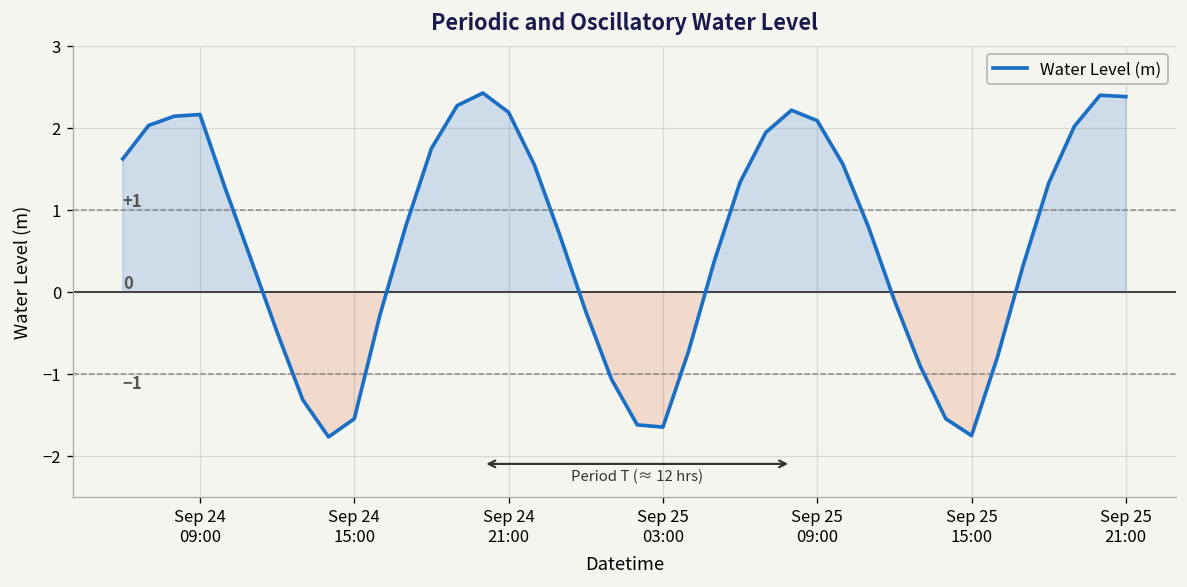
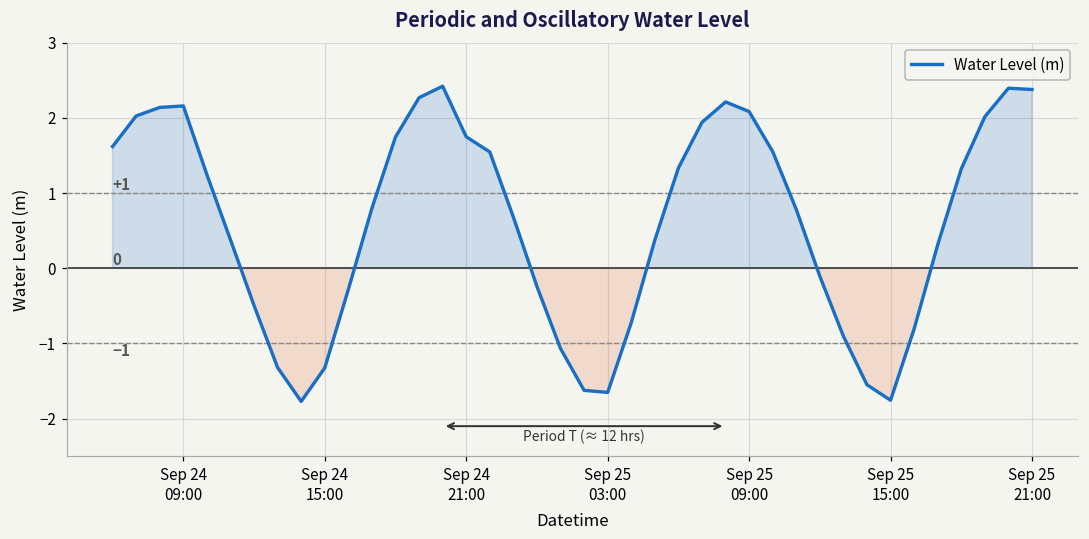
Sep 24 15:00: -1.5 -> -1.3
Sep 24 21:00: 2.2 -> 1.7
